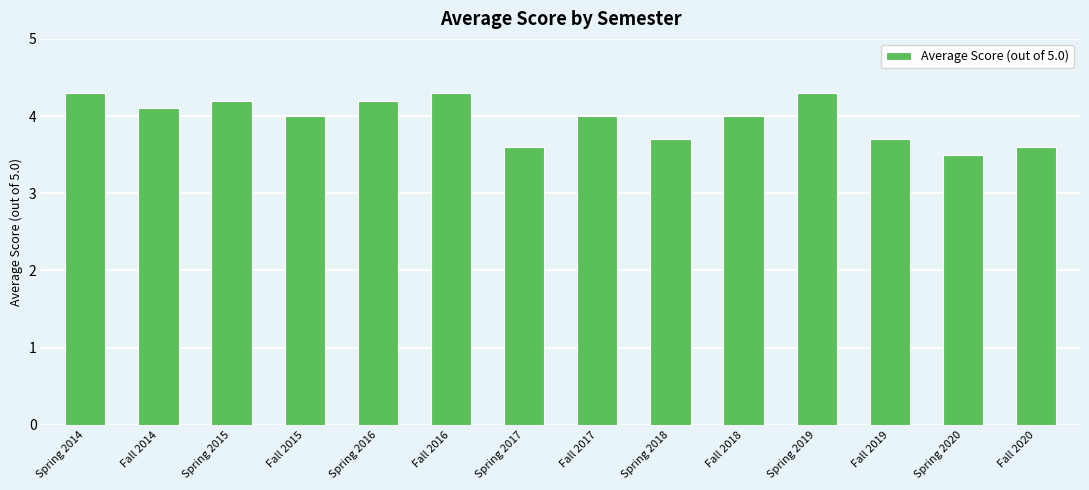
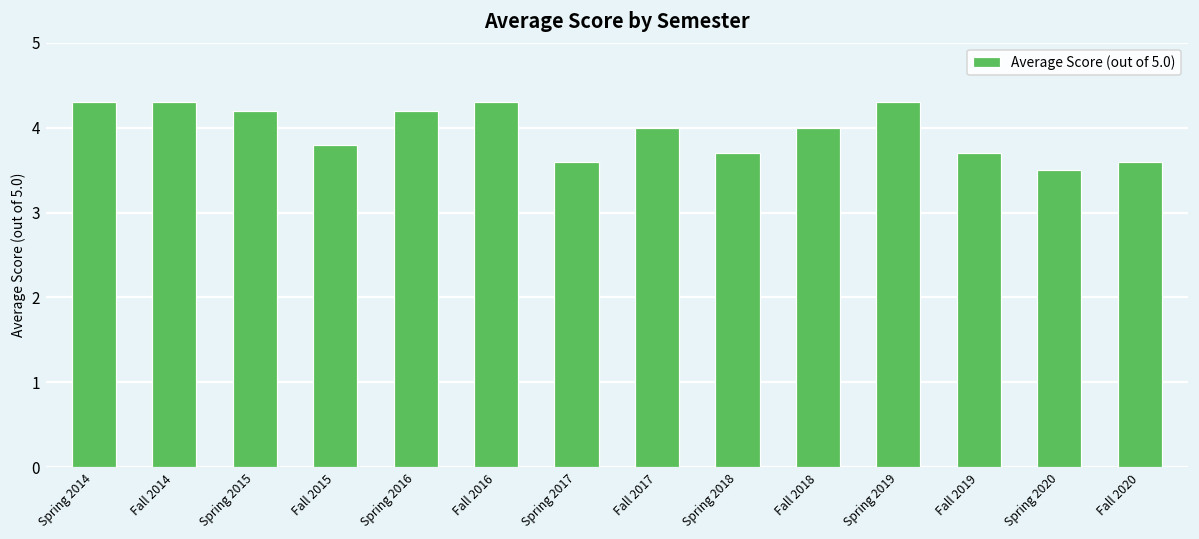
Fall 2014: 4.1 -> 4.3
Fall 2015: 4.0 -> 3.8
